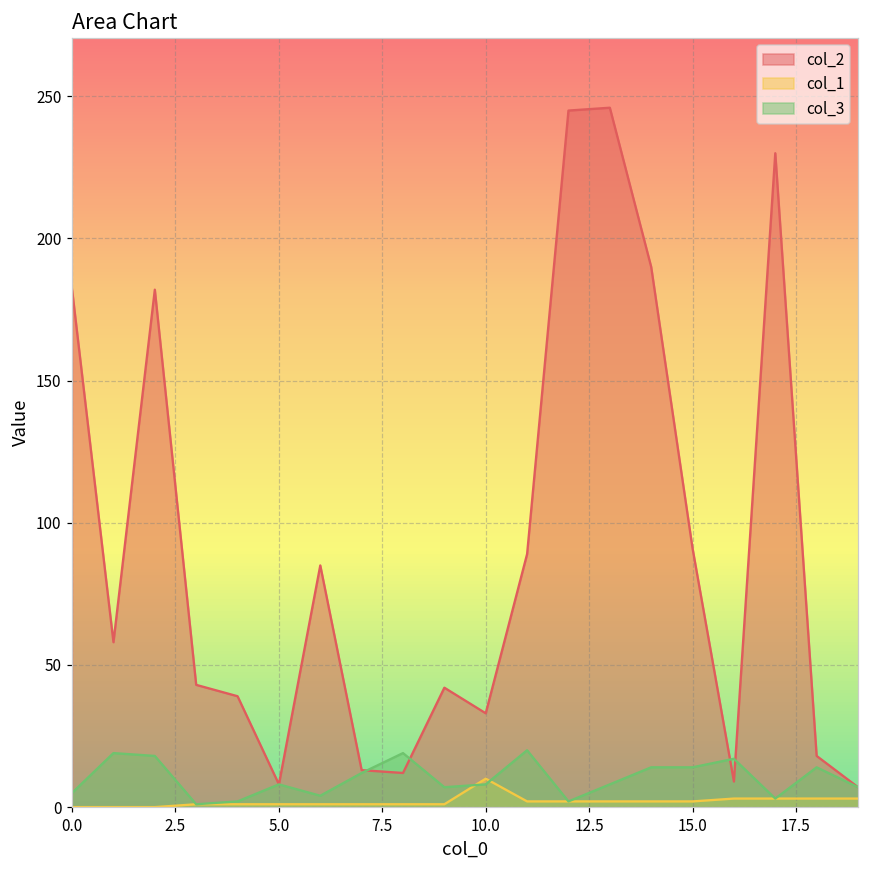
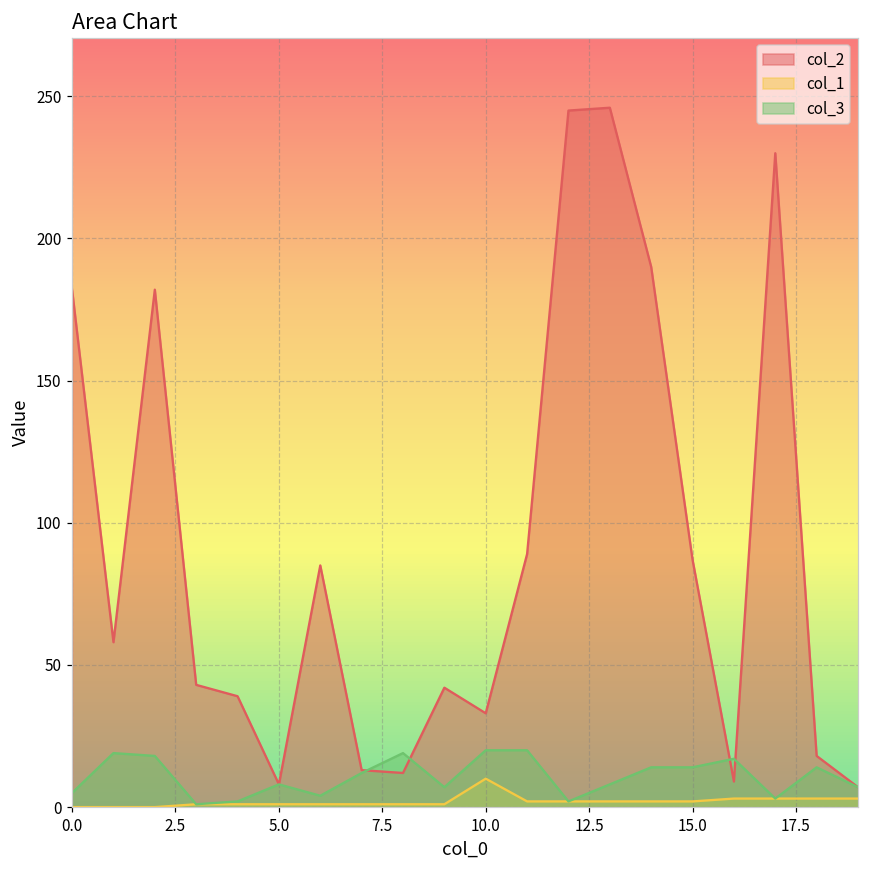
col_3, 10.0: 8 -> 20
col_2, 15.0: 91 -> 87
